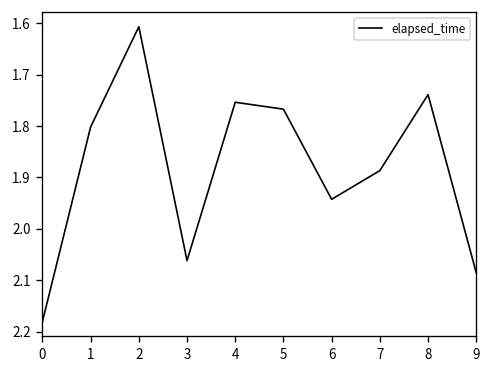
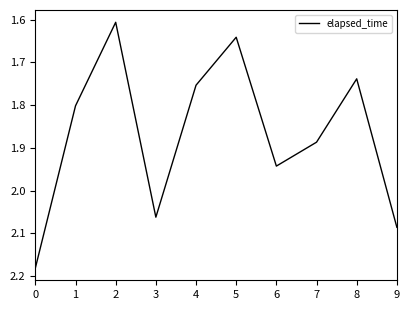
5: 1.77 -> 1.64
